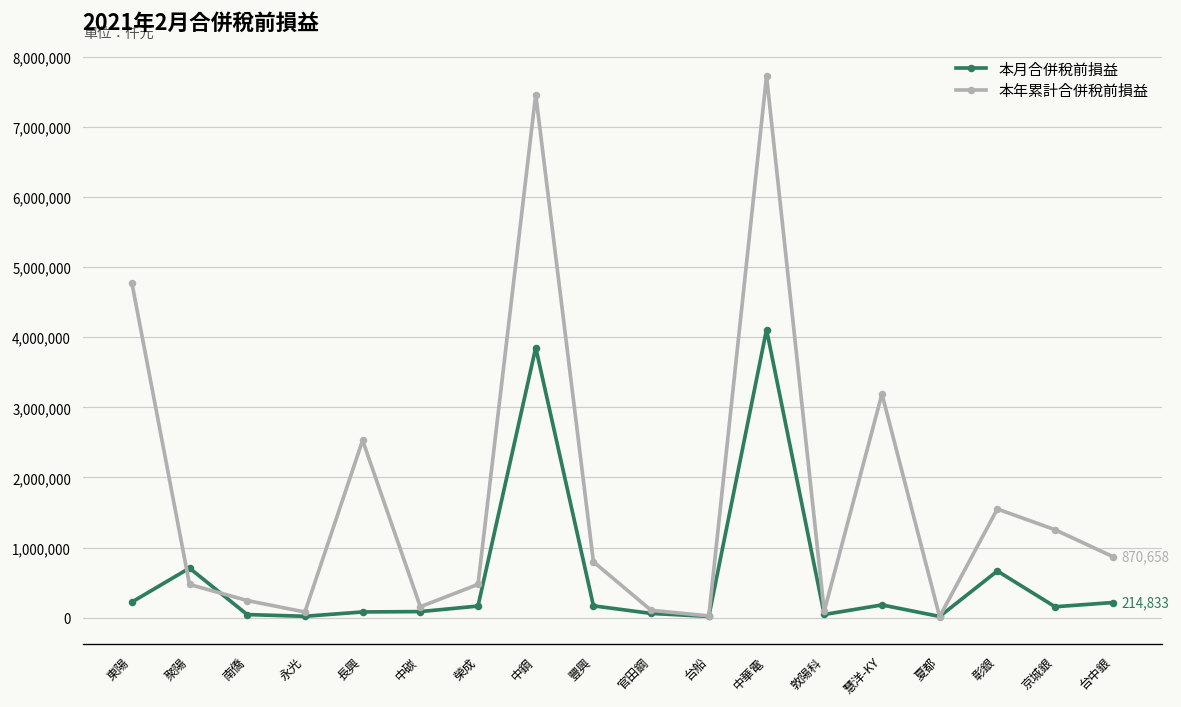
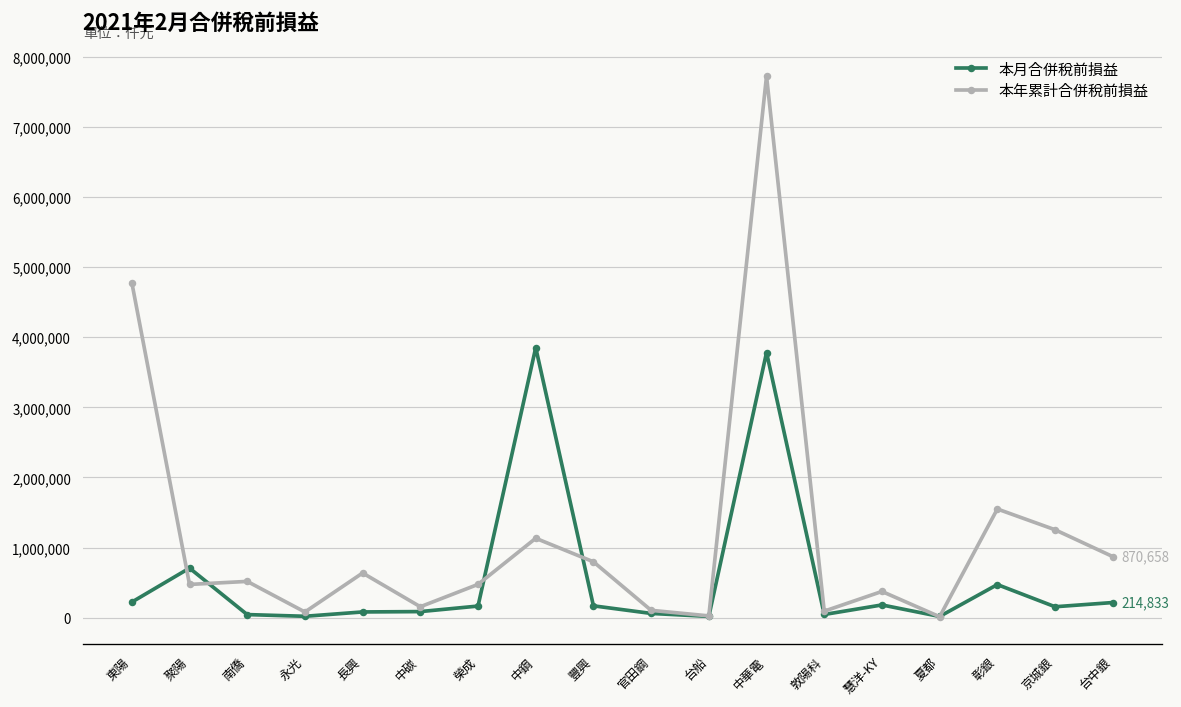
本年累計合併稅前損益, 南僑: 200,000 -> 500,000
本年累計合併稅前損益, 長興: 2,500,000 -> 600,000
本年累計合併稅前損益, 中鋼: 7,500,000 -> 1,100,000
本月合併稅前損益, 中華電: 4,100,000 -> 3,800,000
本年累計合併稅前損益, 慧洋-KY: 3,200,000 -> 400,000
本月合併稅前損益, 彰銀: 700,000 -> 500,000
